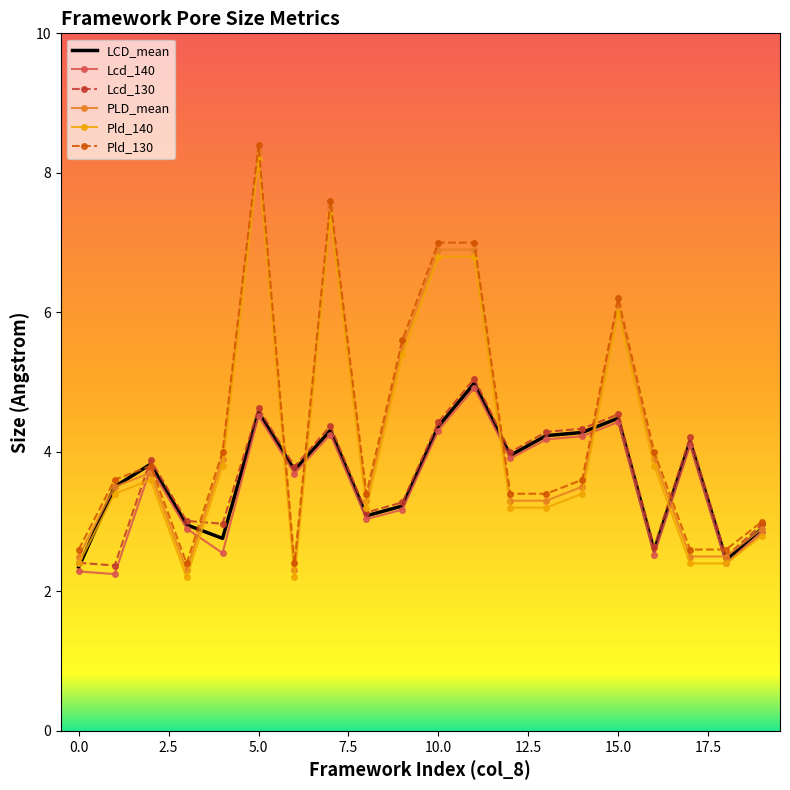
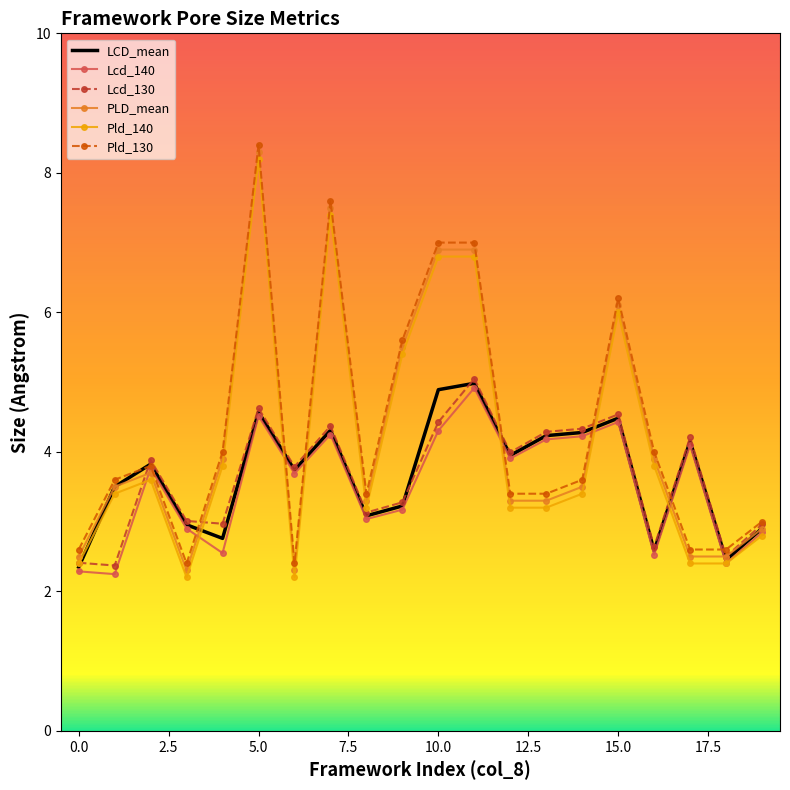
LCD_mean, 10.0: 4.4 -> 4.9
